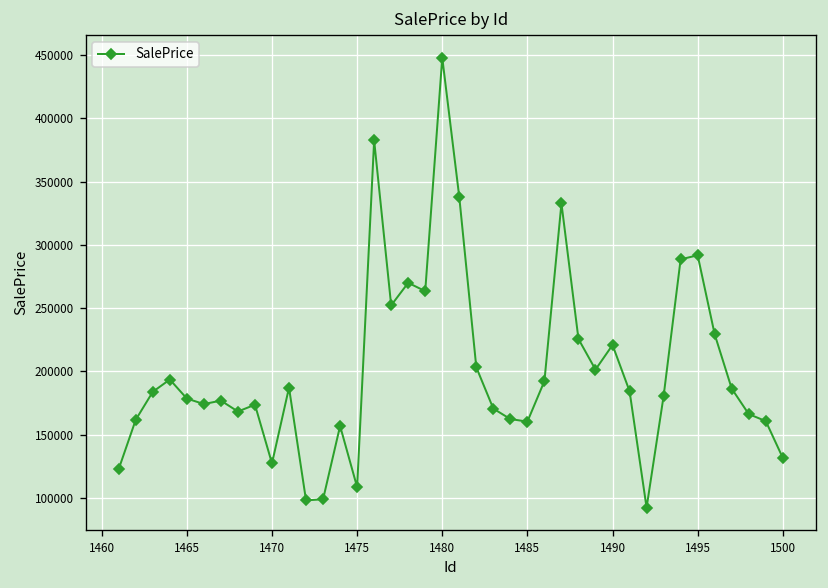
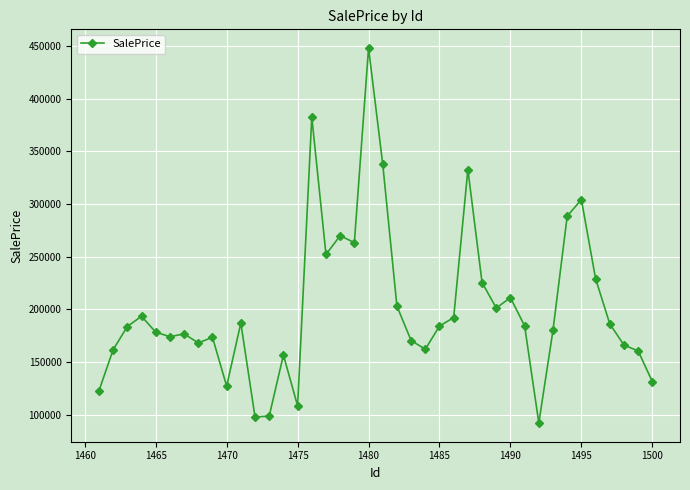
1485: 160000 -> 184000
1490: 221000 -> 211000
1495: 292000 -> 304000
